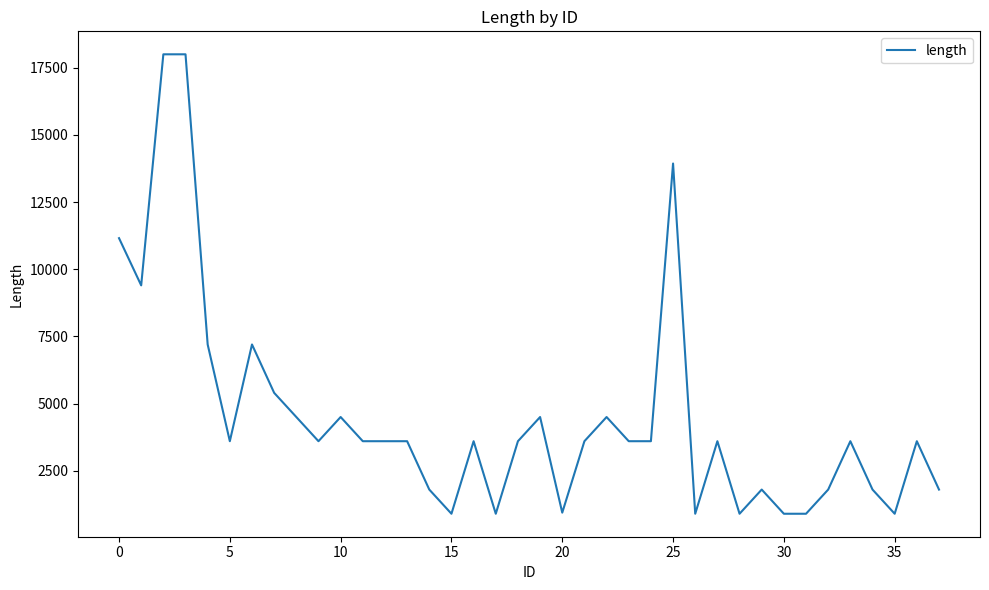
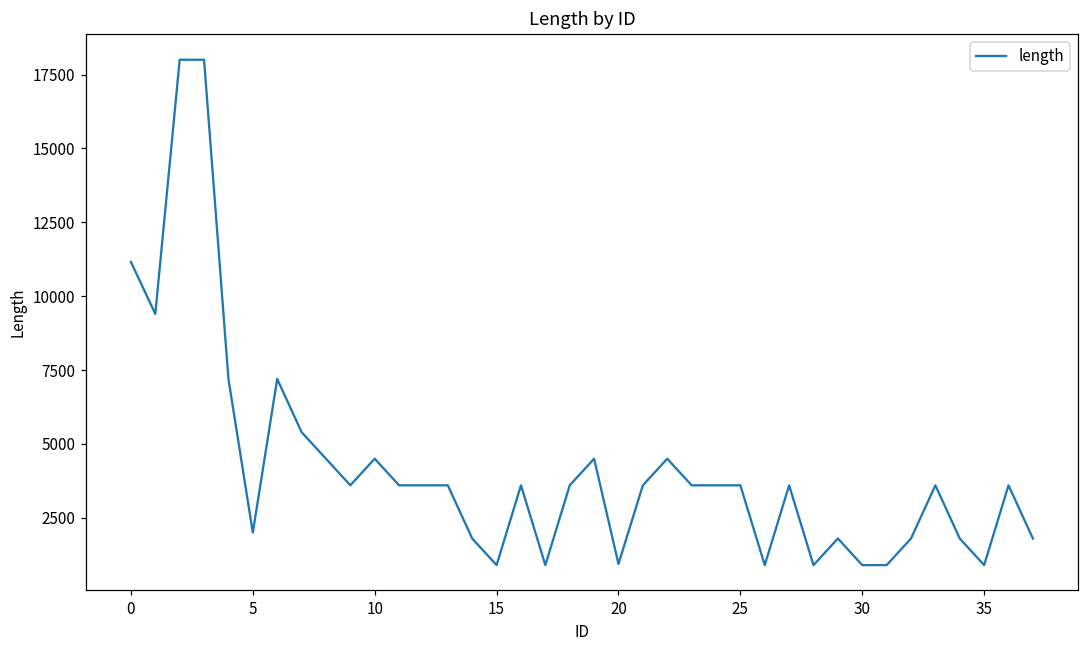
5: 3600 -> 2000
25: 13900 -> 3600
